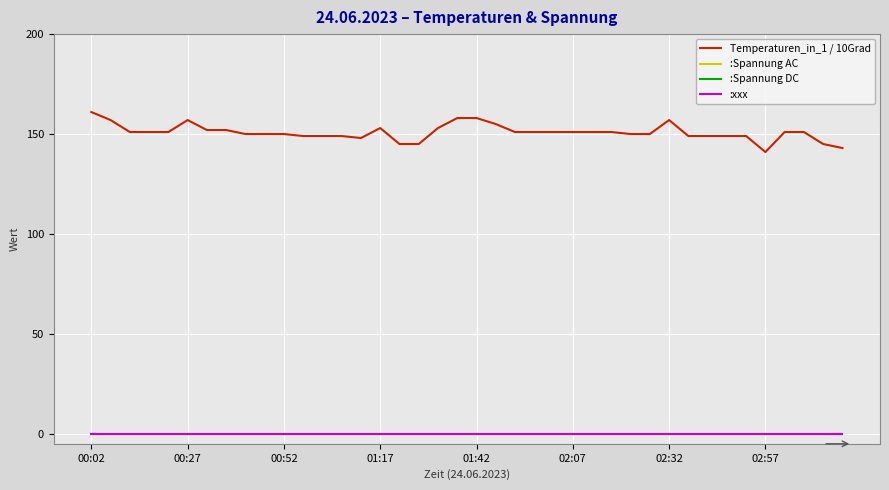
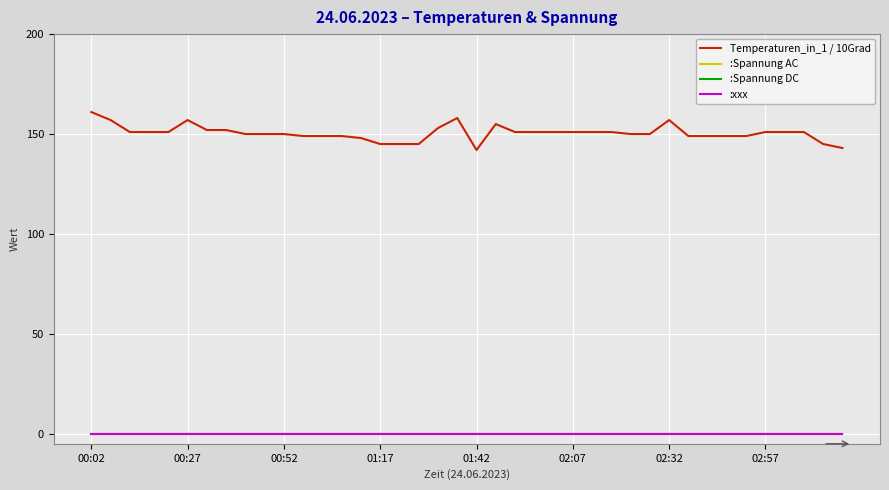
Temperaturen_in_1 / 10Grad, 01:17: 153 -> 145
Temperaturen_in_1 / 10Grad, 01:42: 158 -> 142
Temperaturen_in_1 / 10Grad, 02:57: 141 -> 151
